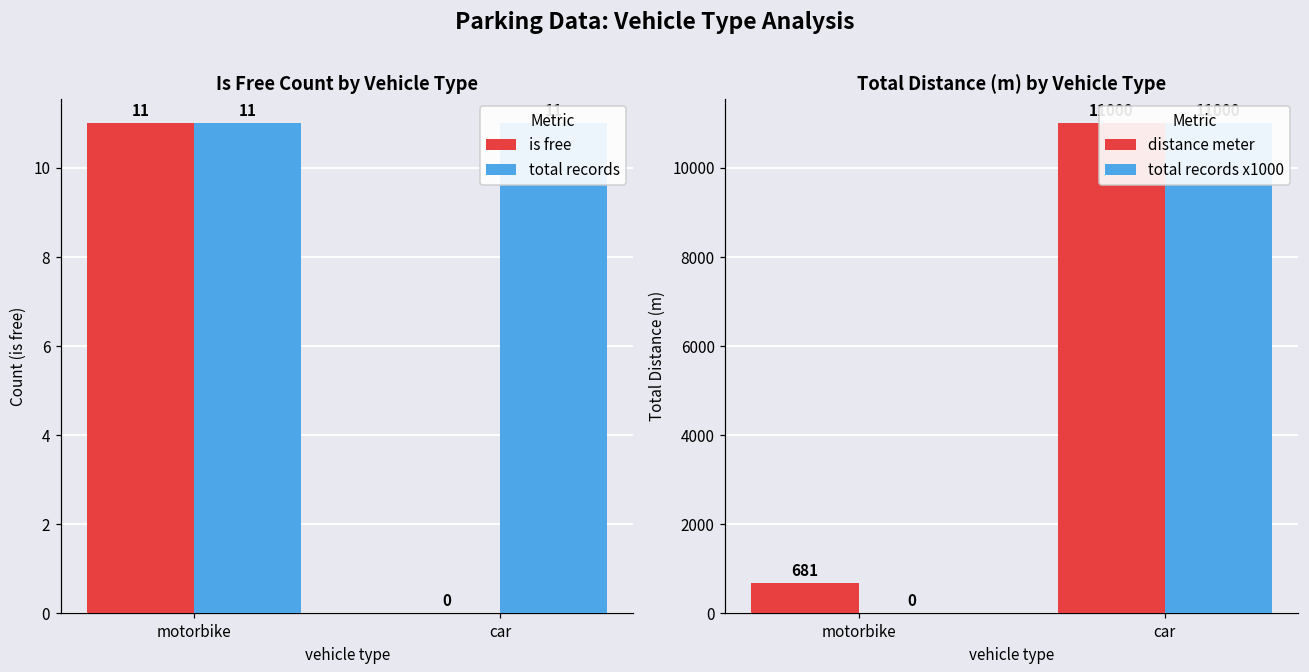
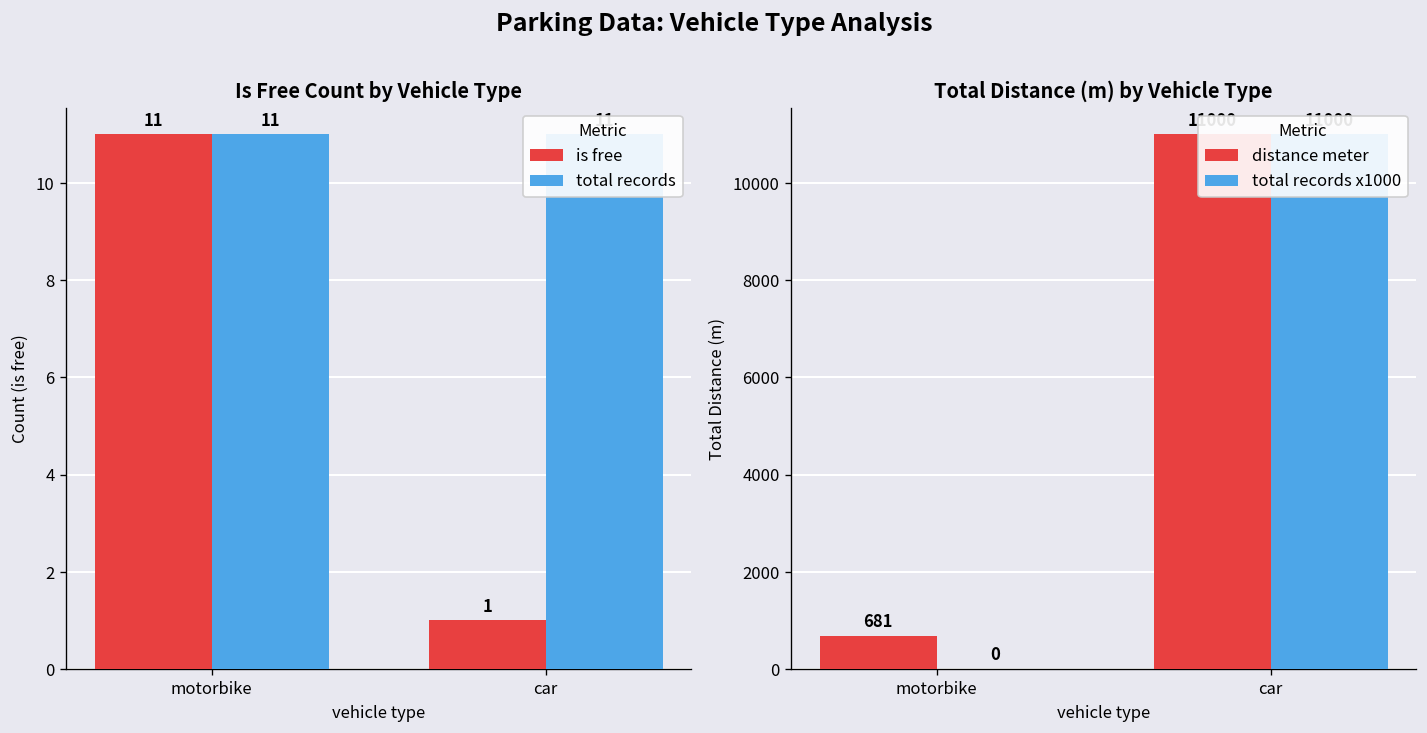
Is Free Count by Vehicle Type, is free, car: 0 -> 1
